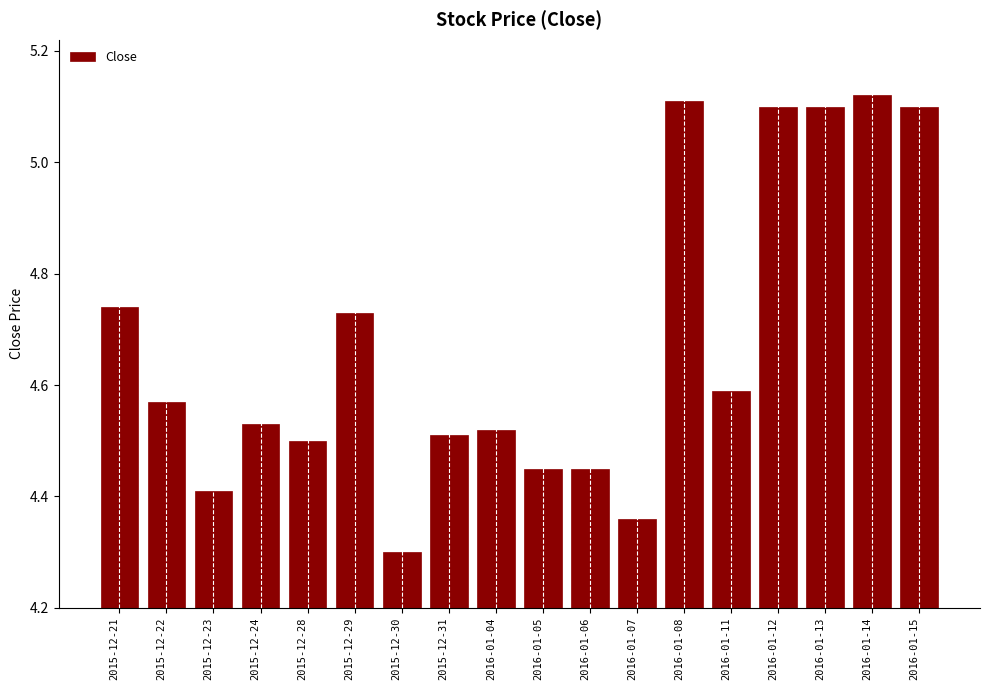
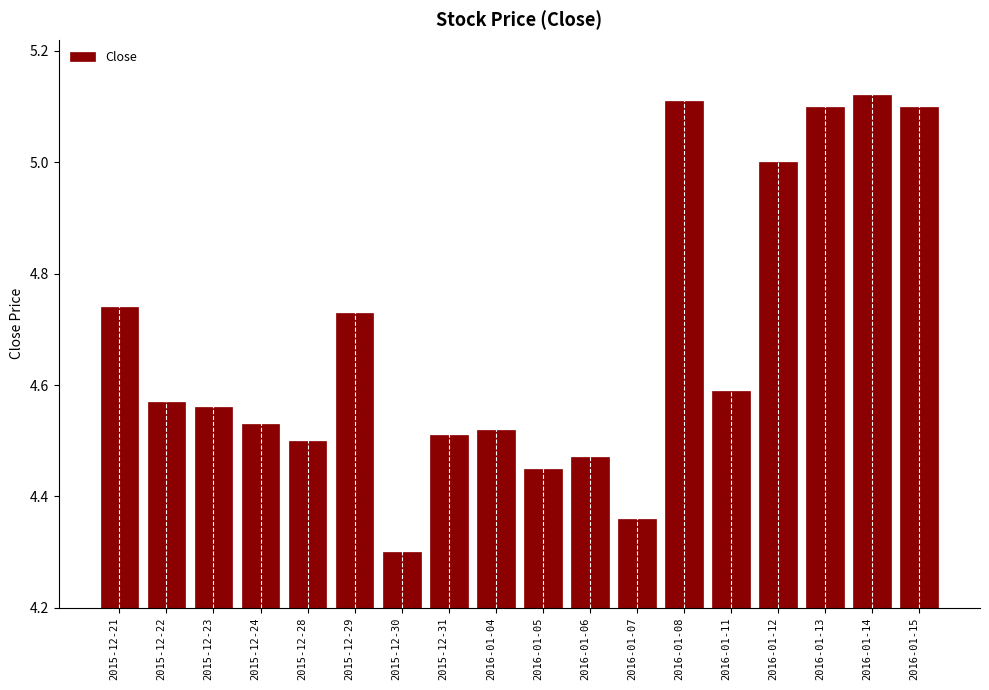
2015-12-23: 4.41 -> 4.56
2016-01-06: 4.45 -> 4.47
2016-01-12: 5.1 -> 5.0
